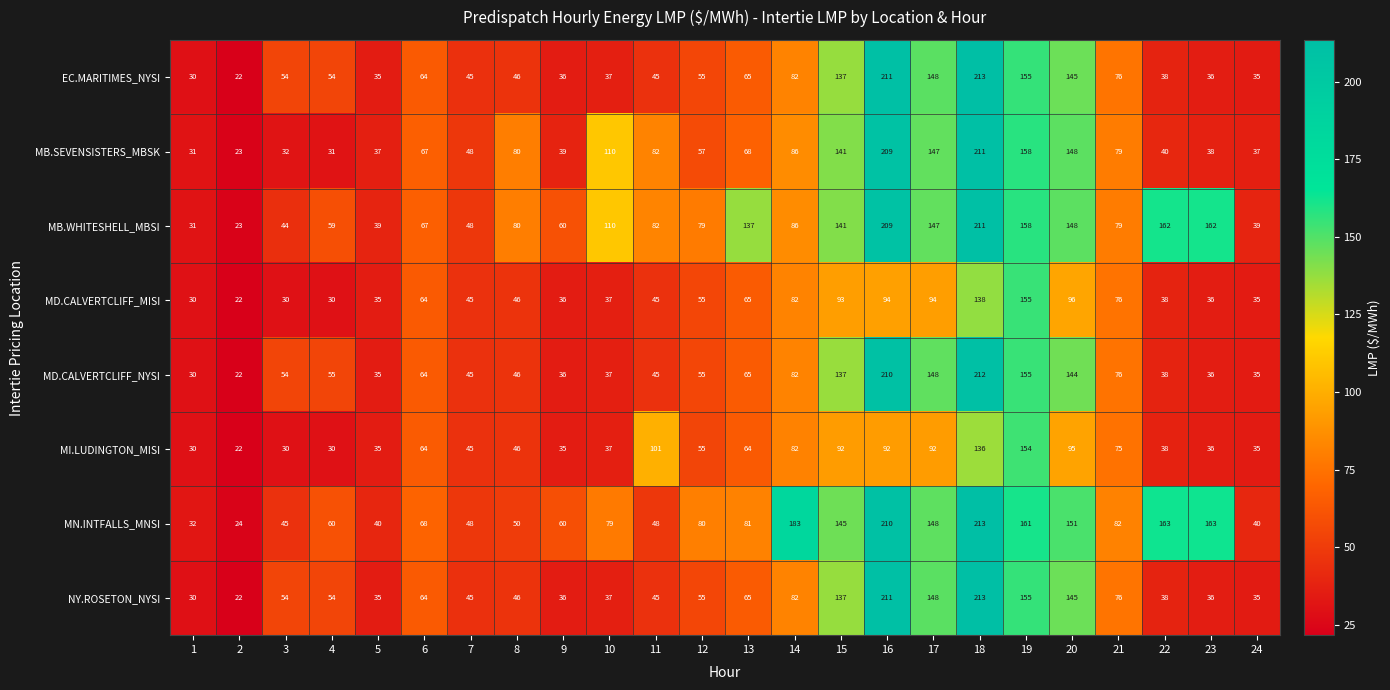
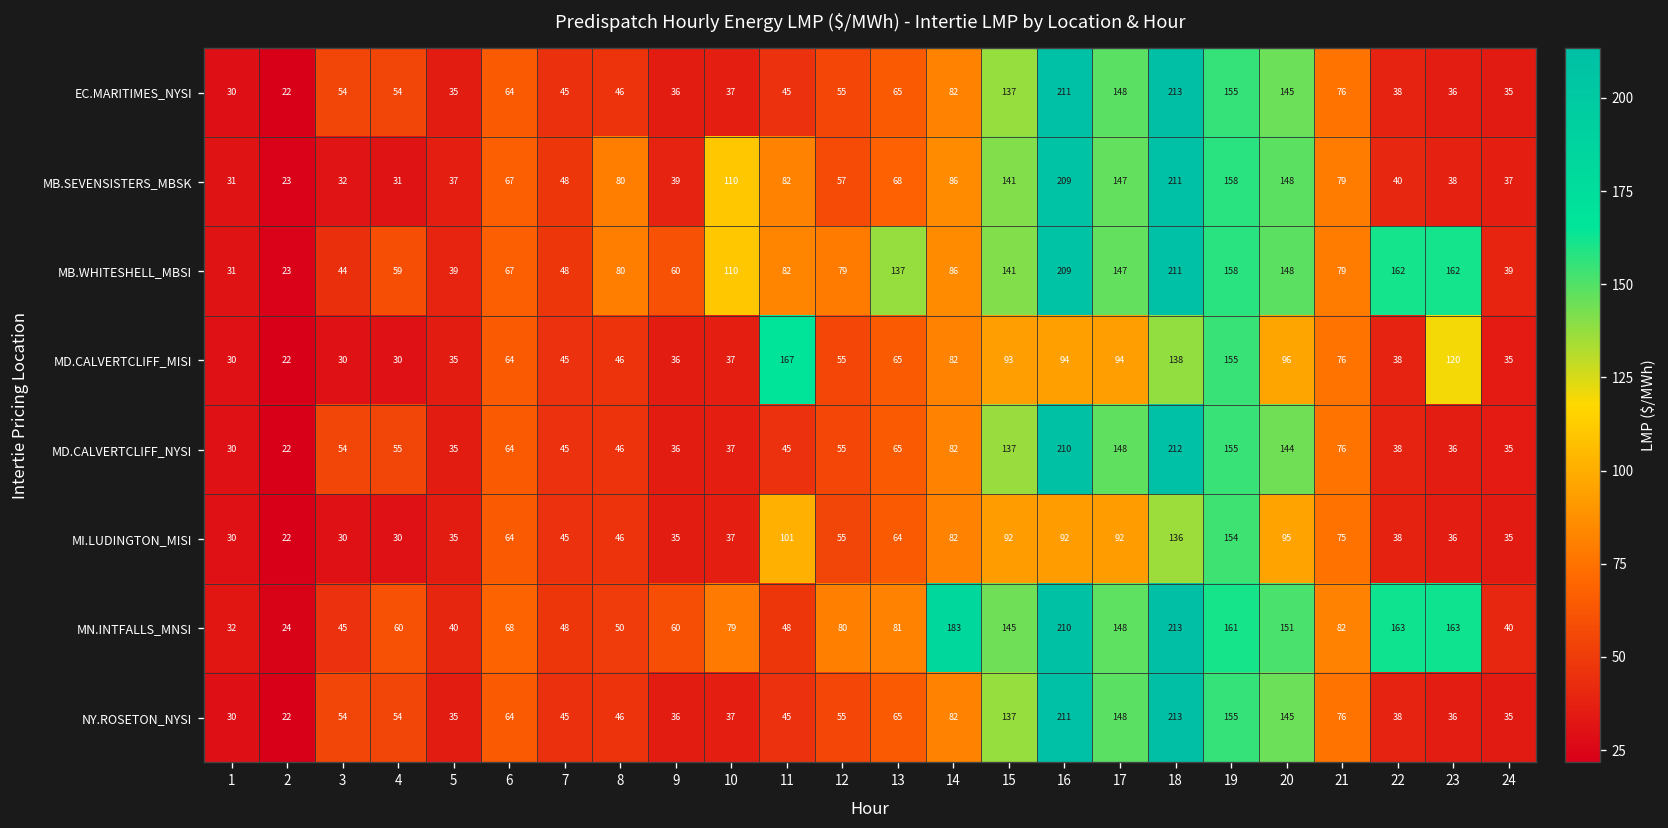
MD.CALVERTCLIFF_MISI, 11: 45 -> 167
MD.CALVERTCLIFF_MISI, 23: 36 -> 120
